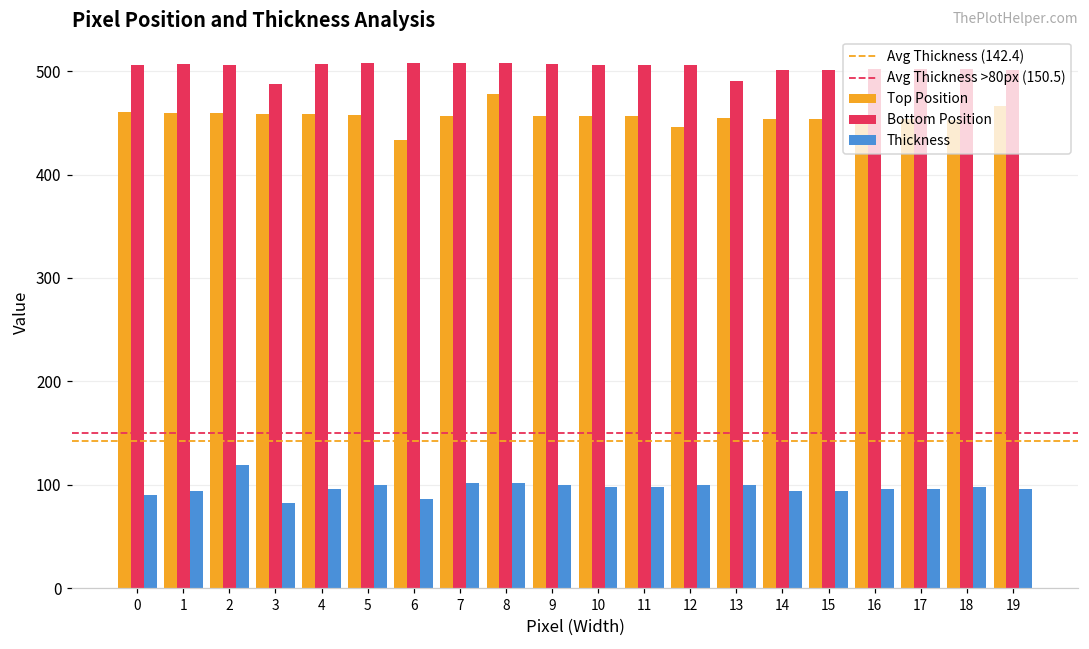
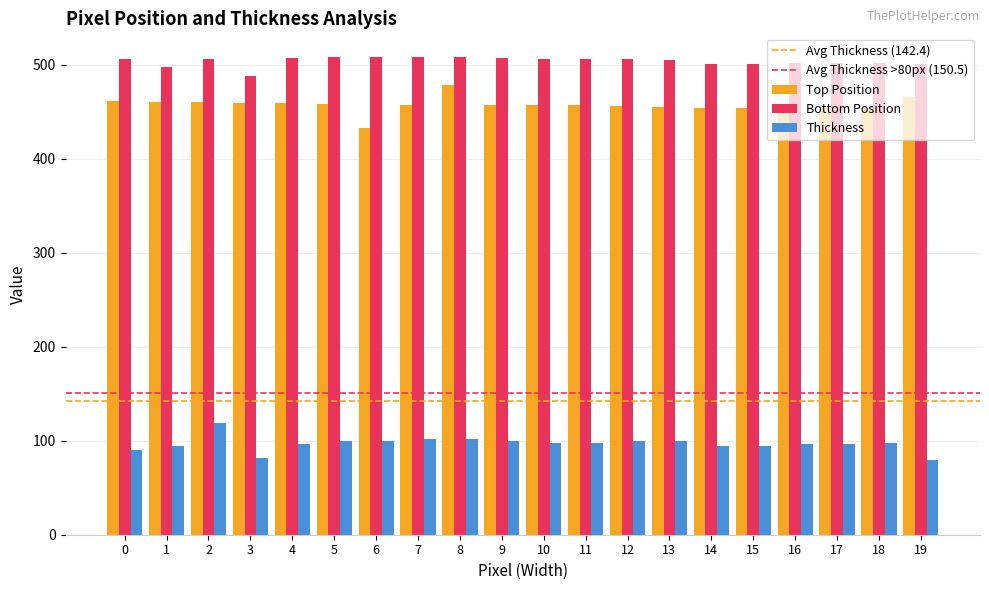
Bottom Position, 1: 510 -> 500
Thickness, 6: 90 -> 100
Top Position, 12: 450 -> 460
Bottom Position, 13: 490 -> 510
Thickness, 19: 100 -> 80
